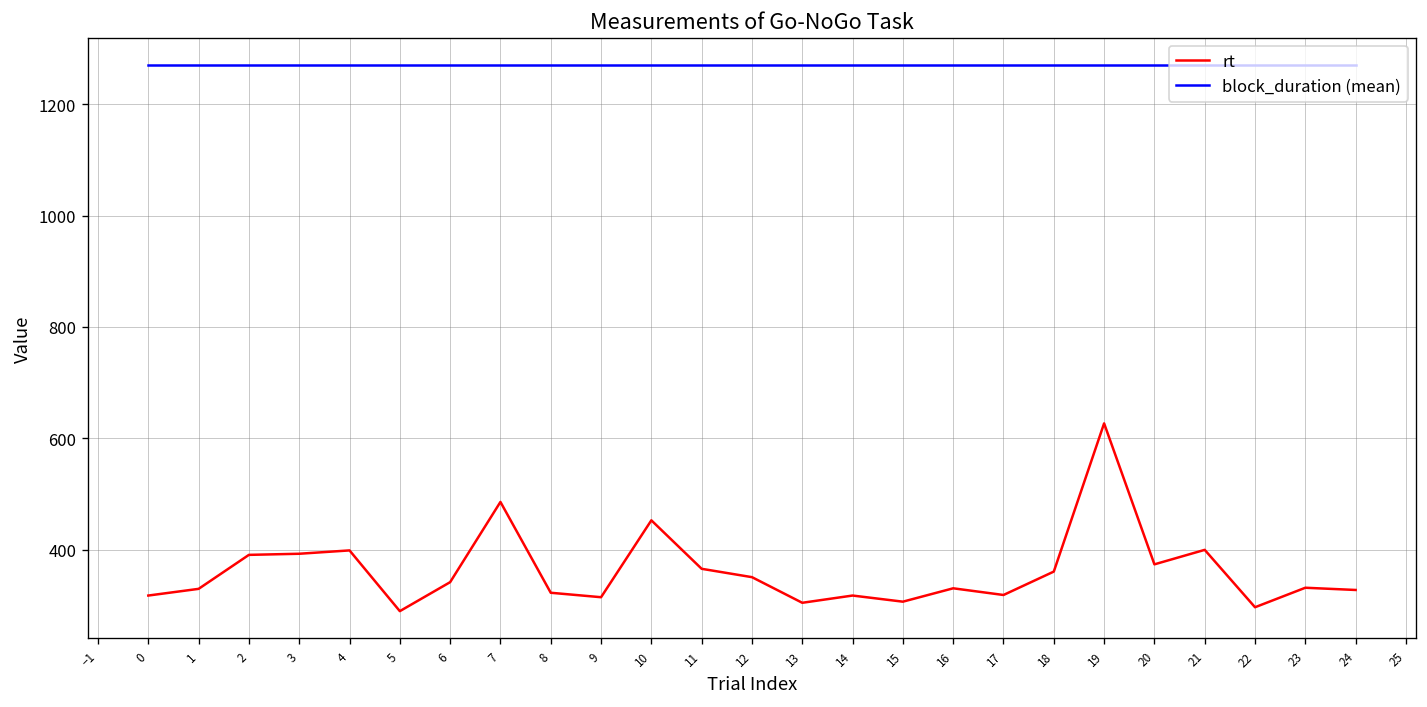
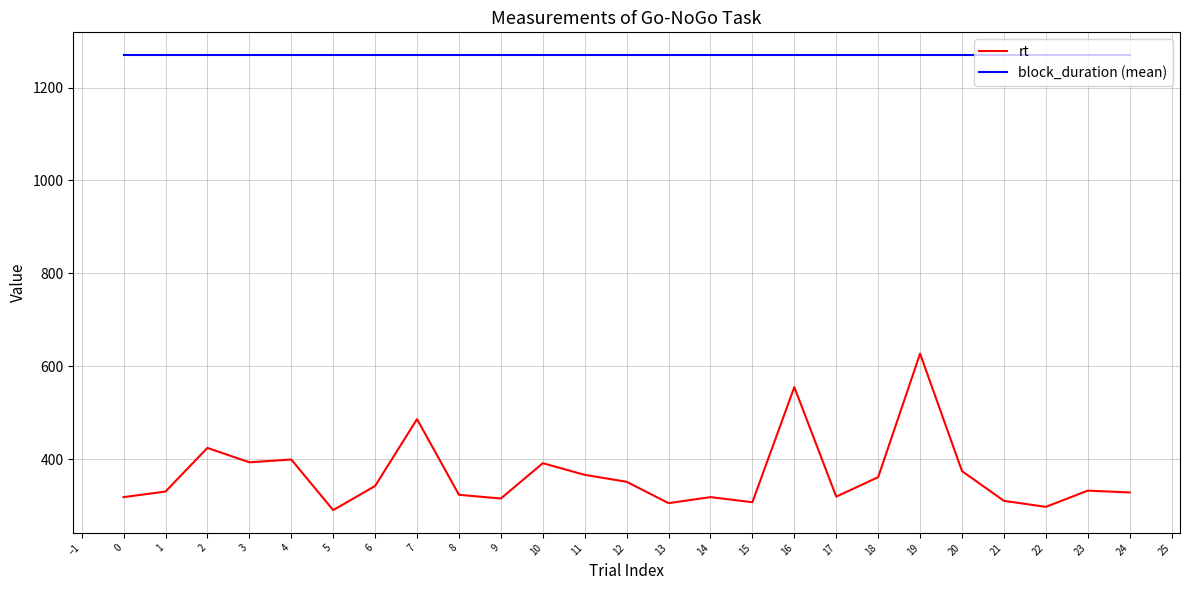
rt, 2: 390 -> 420
rt, 10: 450 -> 390
rt, 16: 330 -> 560
rt, 21: 400 -> 310
